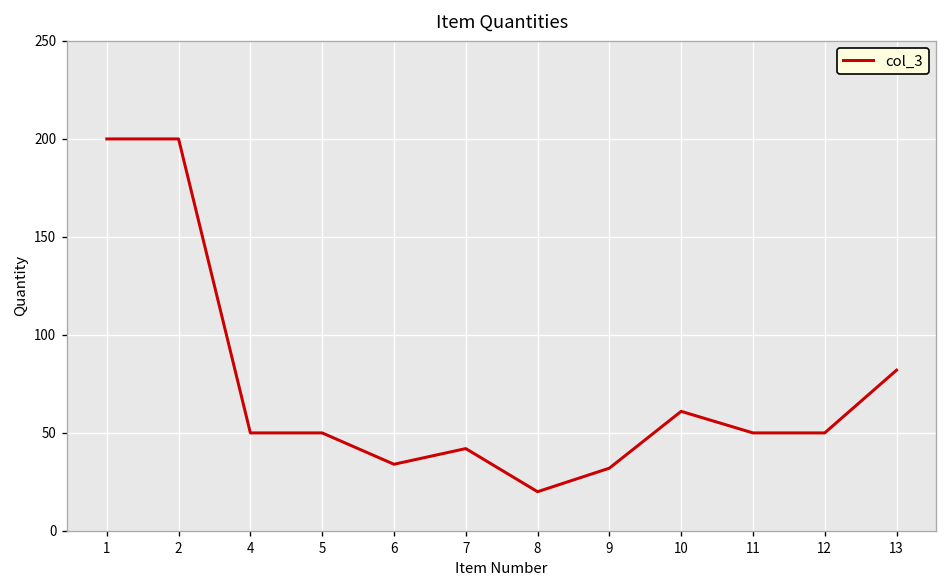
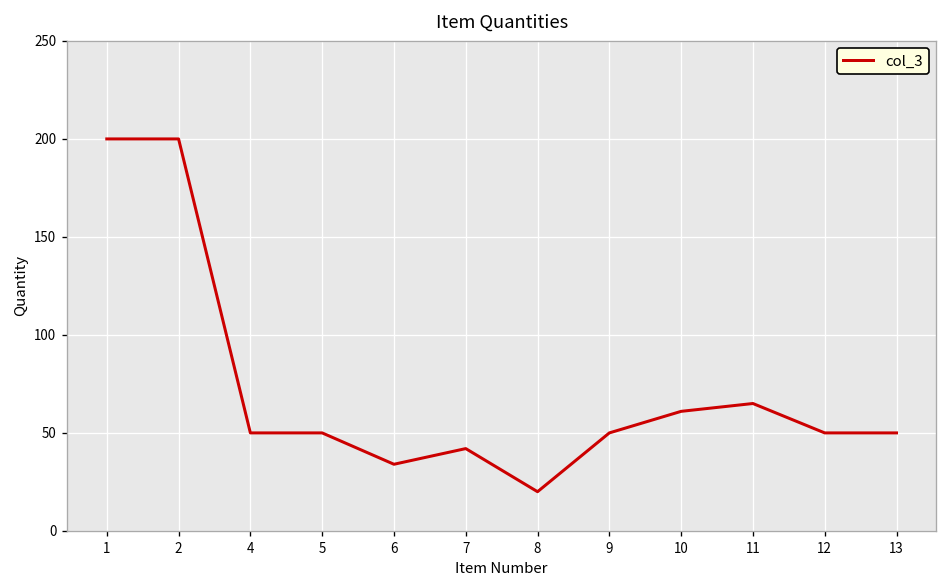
9: 32 -> 50
11: 50 -> 65
13: 82 -> 50
